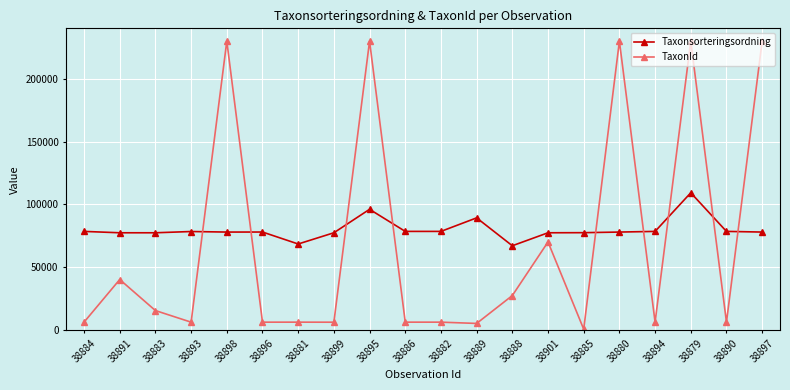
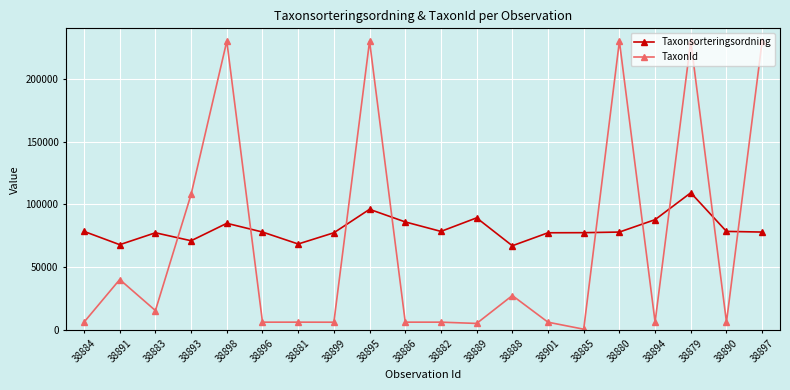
Taxonsorteringsordning, 38891: 78000 -> 68000
Taxonsorteringsordning, 38893: 79000 -> 71000
TaxonId, 38893: 6000 -> 108000
Taxonsorteringsordning, 38898: 78000 -> 85000
Taxonsorteringsordning, 38886: 79000 -> 86000
TaxonId, 38901: 70000 -> 6000
Taxonsorteringsordning, 38894: 79000 -> 88000
